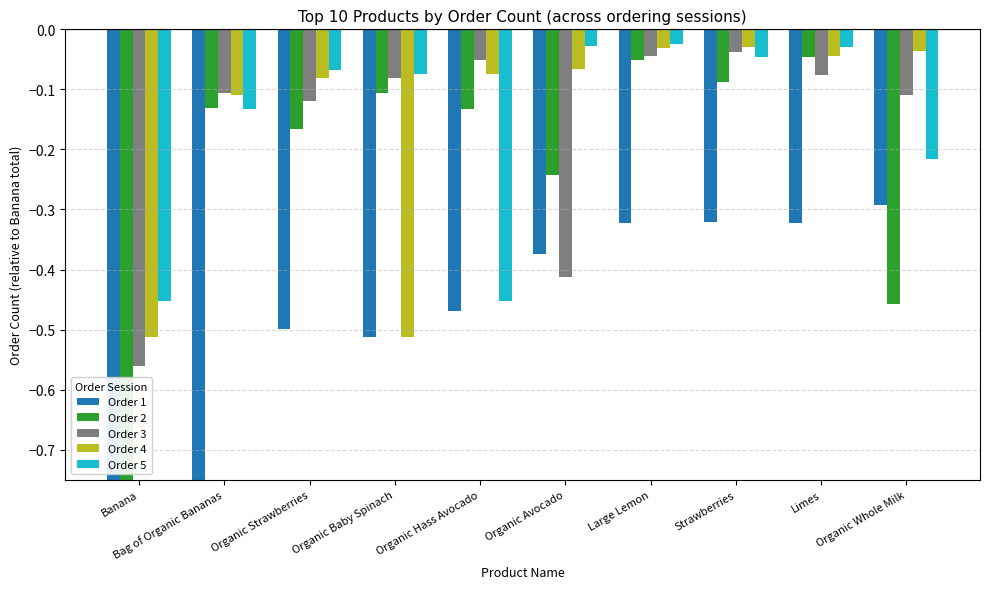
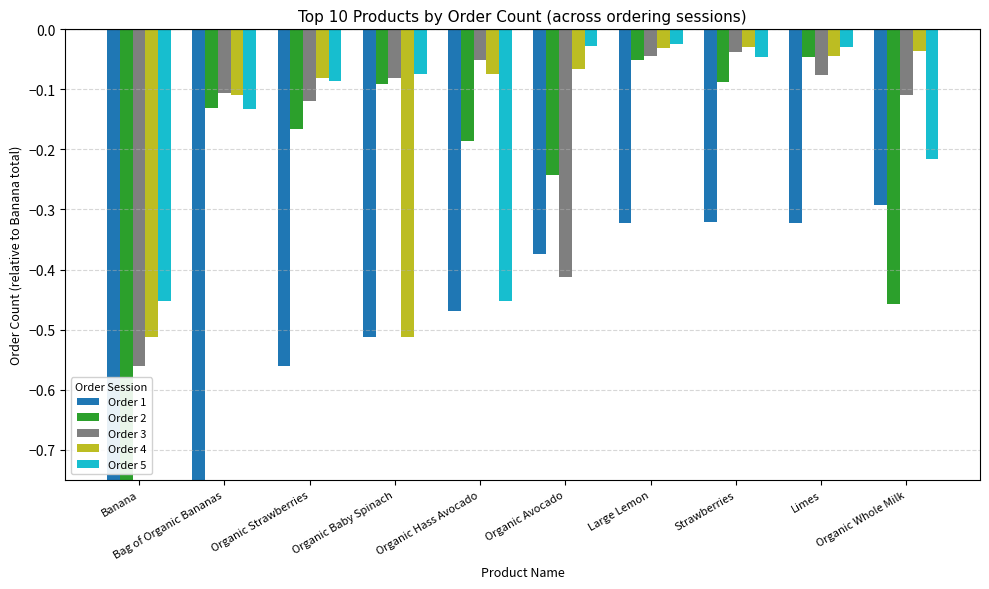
Order 1, Organic Strawberries: -0.50 -> -0.56
Order 5, Organic Strawberries: -0.07 -> -0.09
Order 2, Organic Baby Spinach: -0.11 -> -0.09
Order 2, Organic Hass Avocado: -0.13 -> -0.19
